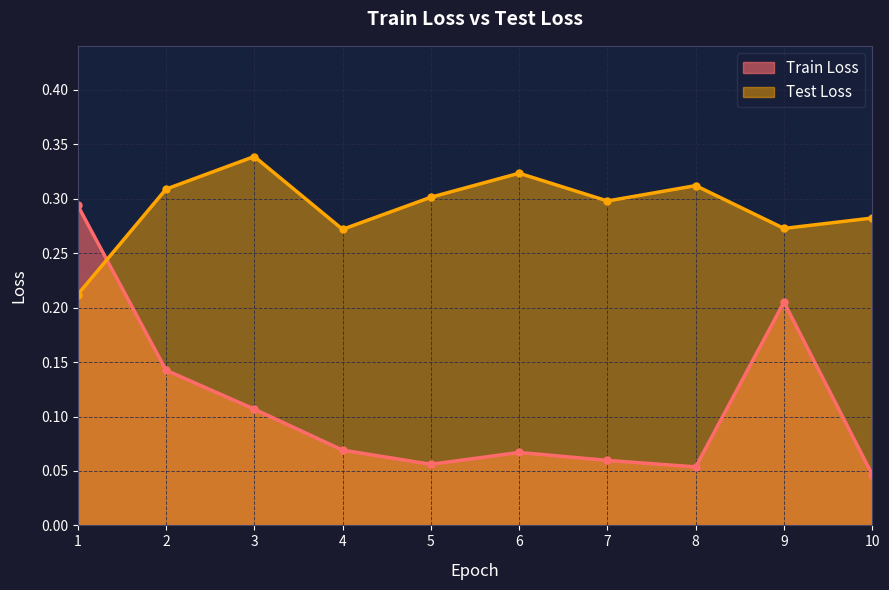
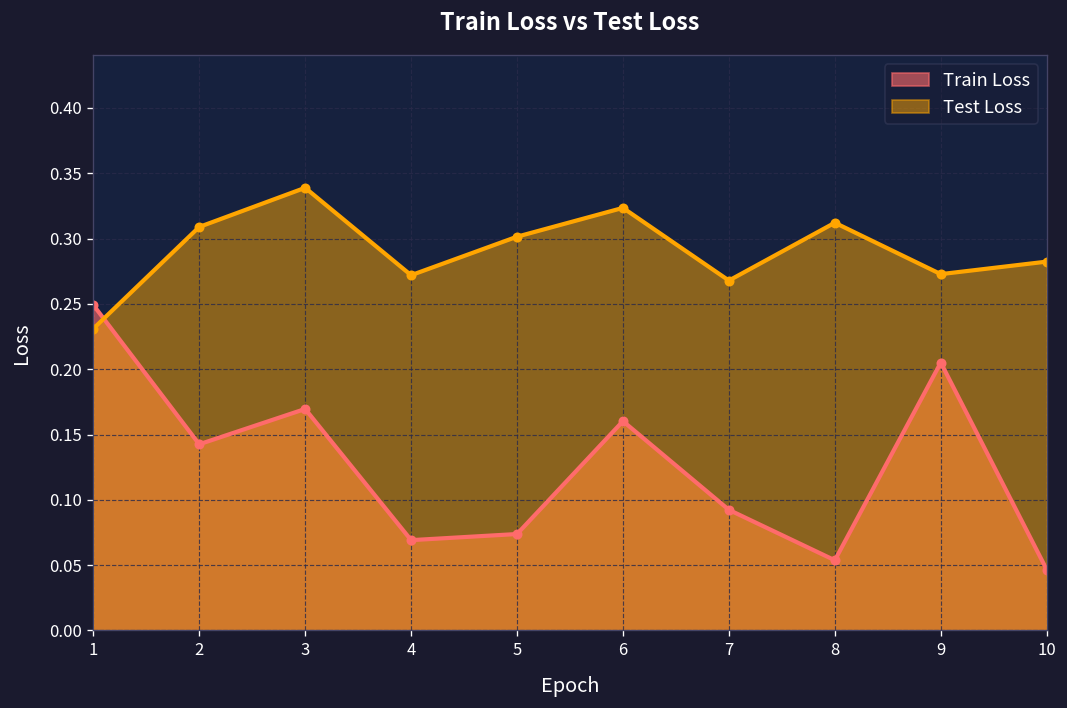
Train Loss, 1: 0.294 -> 0.249
Test Loss, 1: 0.212 -> 0.231
Train Loss, 3: 0.107 -> 0.170
Train Loss, 5: 0.056 -> 0.074
Train Loss, 6: 0.067 -> 0.160
Train Loss, 7: 0.060 -> 0.092
Test Loss, 7: 0.298 -> 0.268
